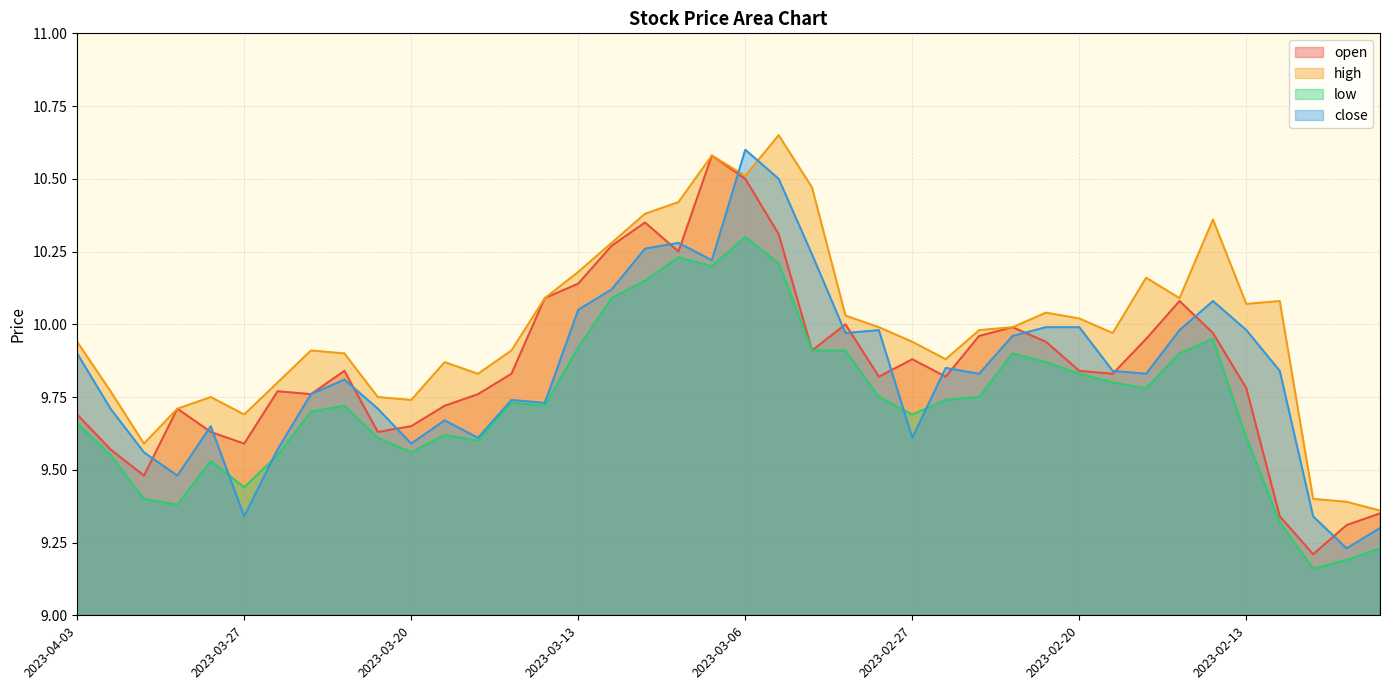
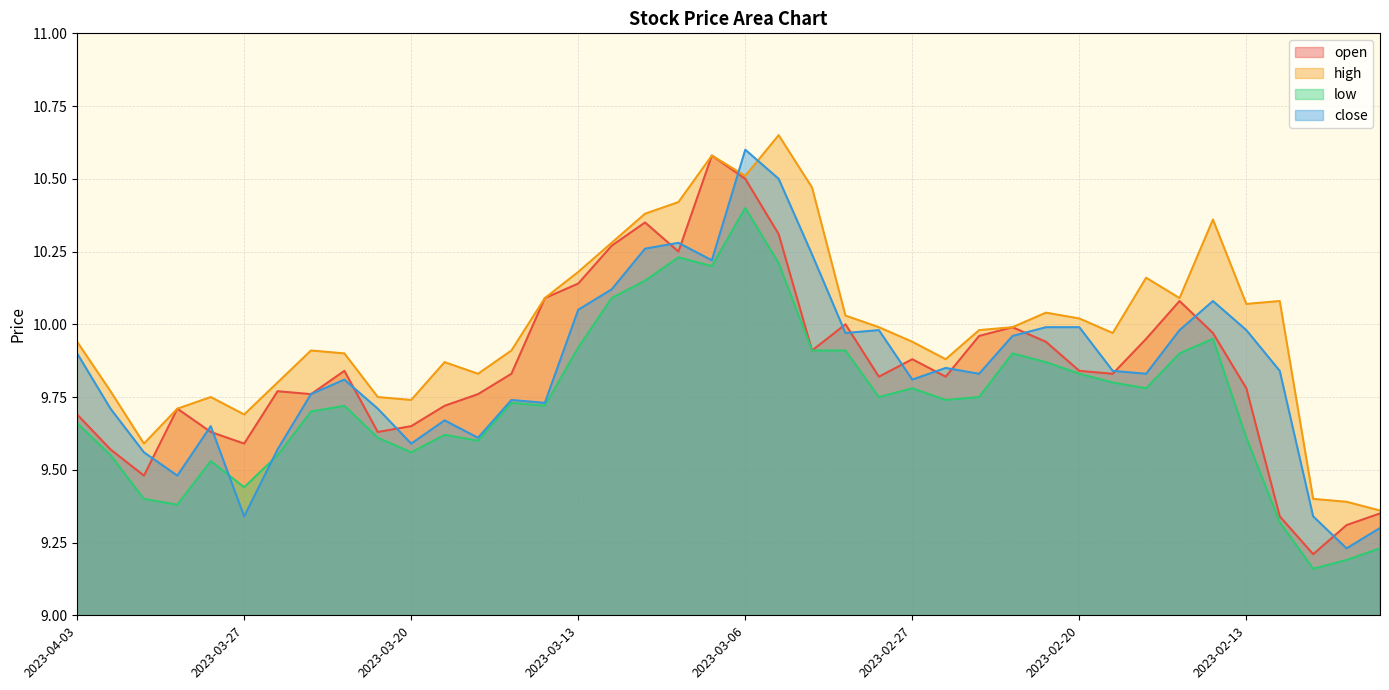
low, 2023-03-06: 10.3 -> 10.4
low, 2023-02-27: 9.69 -> 9.78
close, 2023-02-27: 9.61 -> 9.81
